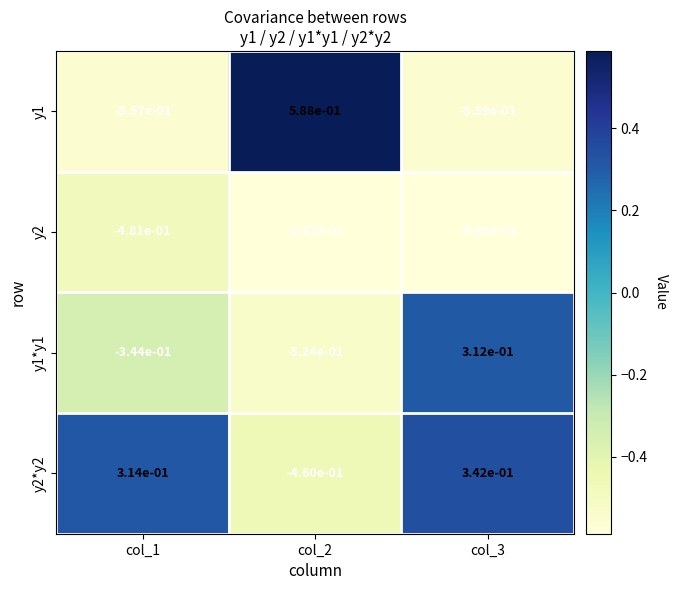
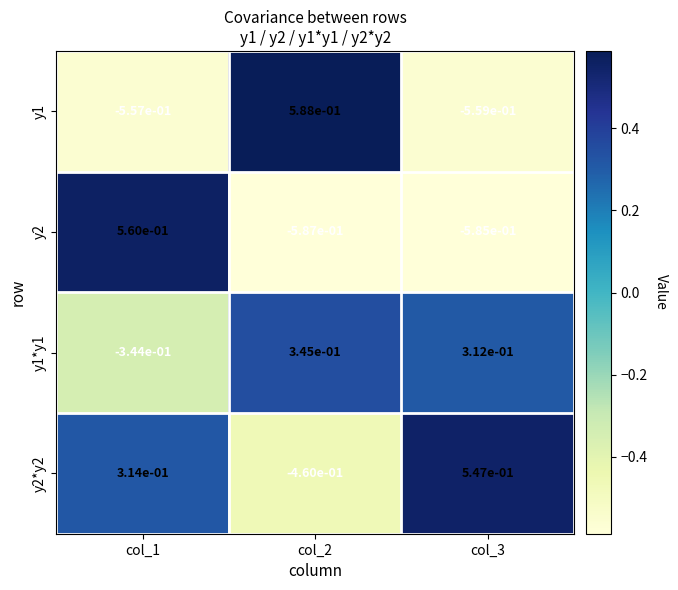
y2, col_1: -4.81e-01 -> 5.60e-01
y1*y1, col_2: -5.24e-01 -> 3.45e-01
y2*y2, col_3: 3.42e-01 -> 5.47e-01
